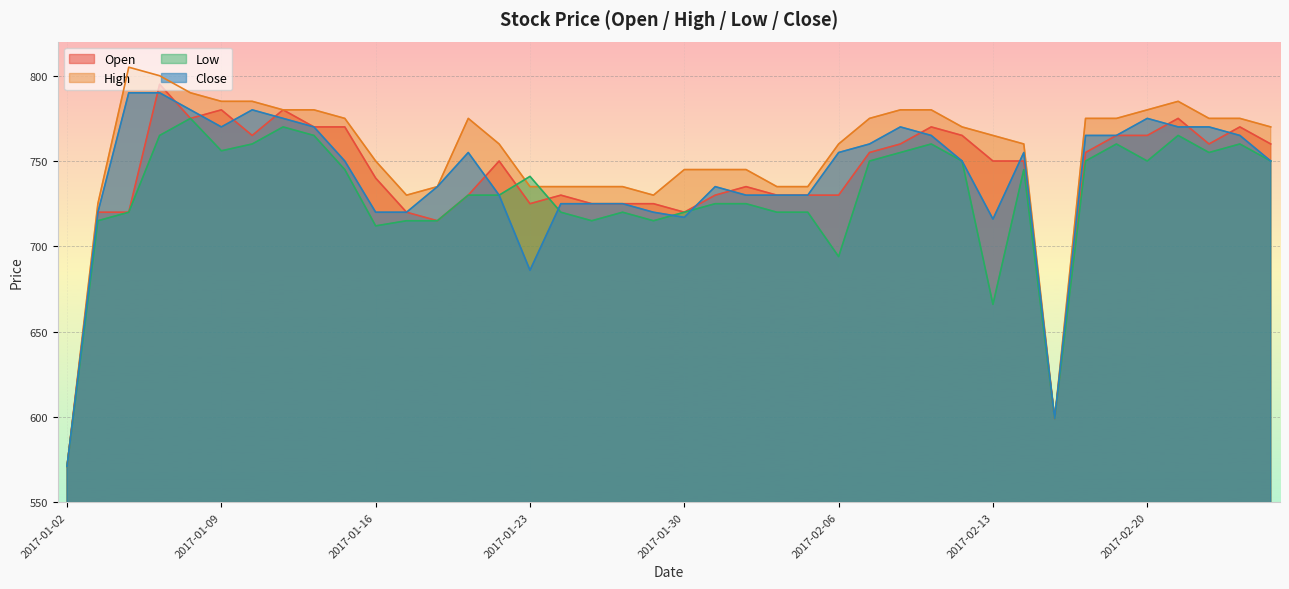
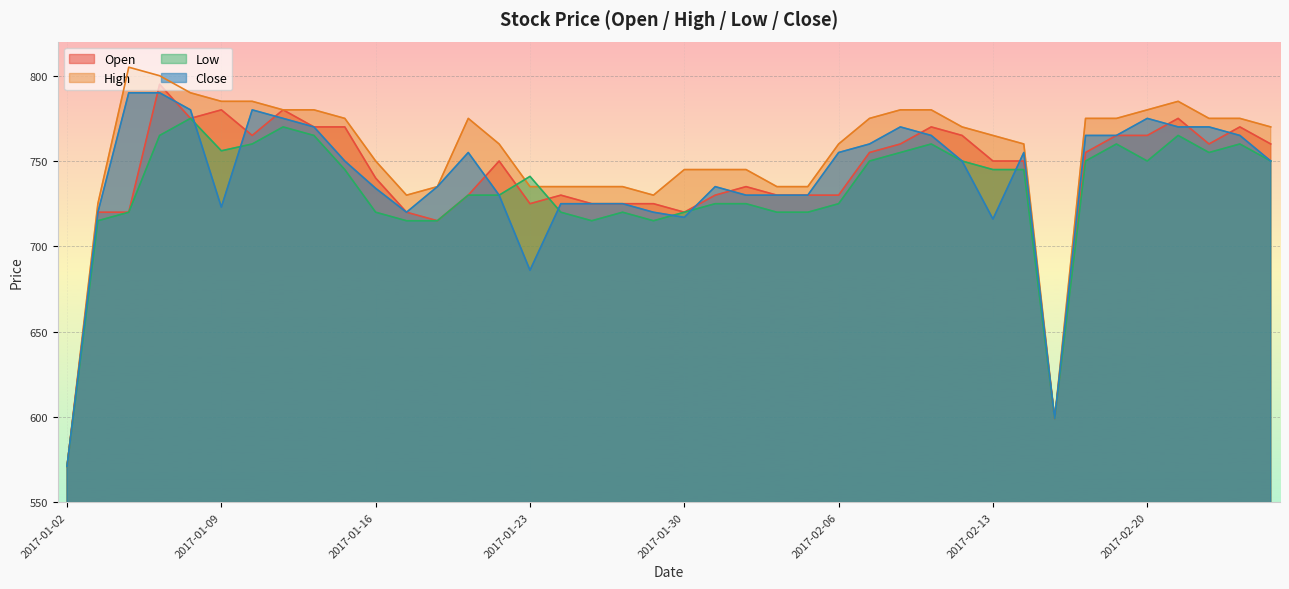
Close, 2017-01-09: 770 -> 723
Low, 2017-01-16: 712 -> 720
Close, 2017-01-16: 720 -> 734
Low, 2017-02-06: 694 -> 725
Low, 2017-02-13: 666 -> 745
